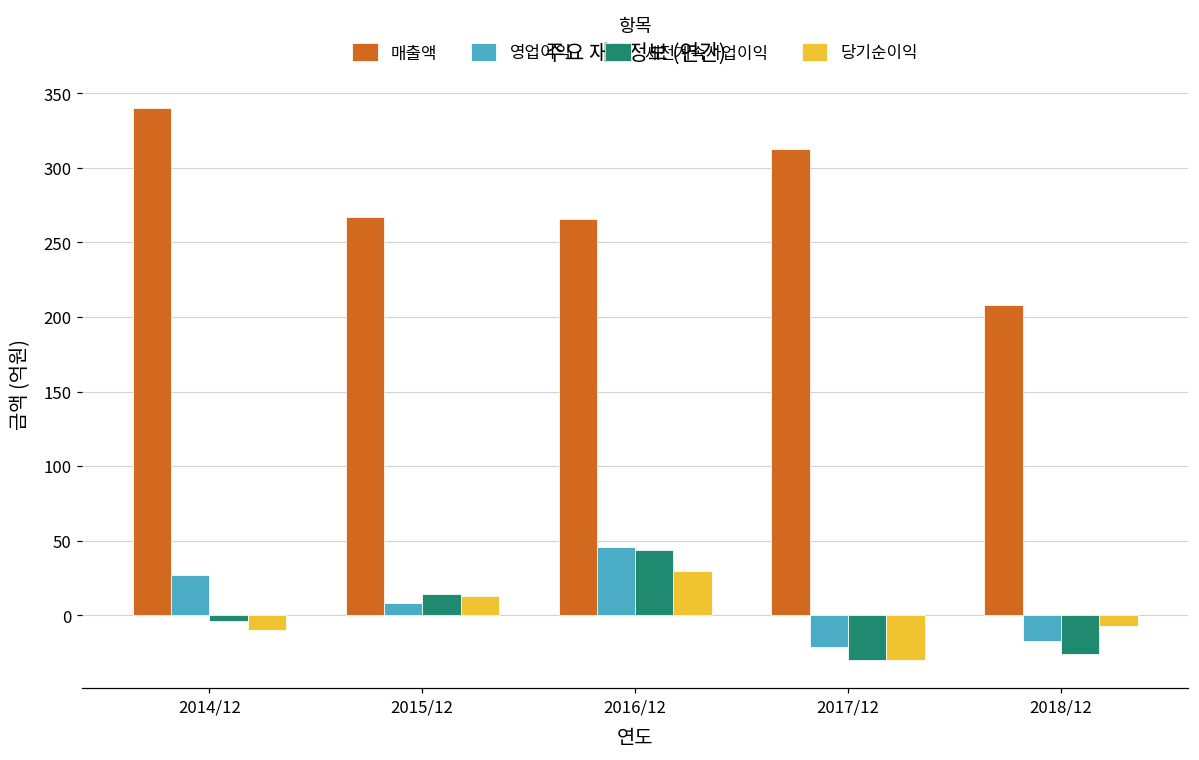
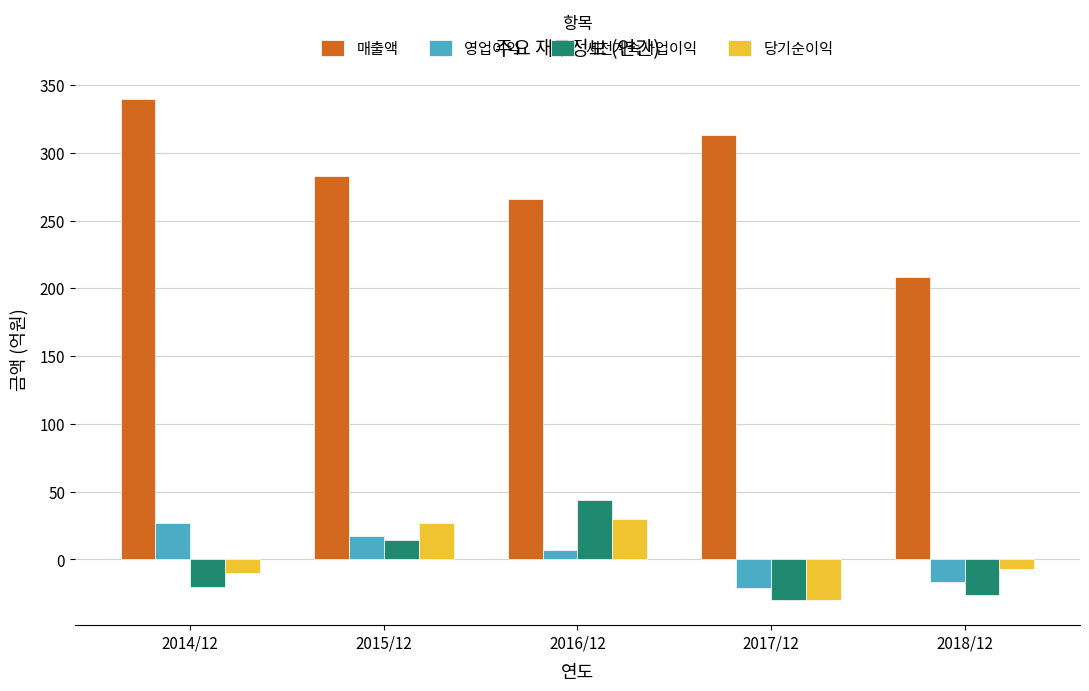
세전계속사업이익, 2014/12: -4 -> -20
매출액, 2015/12: 267 -> 283
영업이익, 2015/12: 8 -> 17
당기순이익, 2015/12: 13 -> 27
영업이익, 2016/12: 46 -> 7
